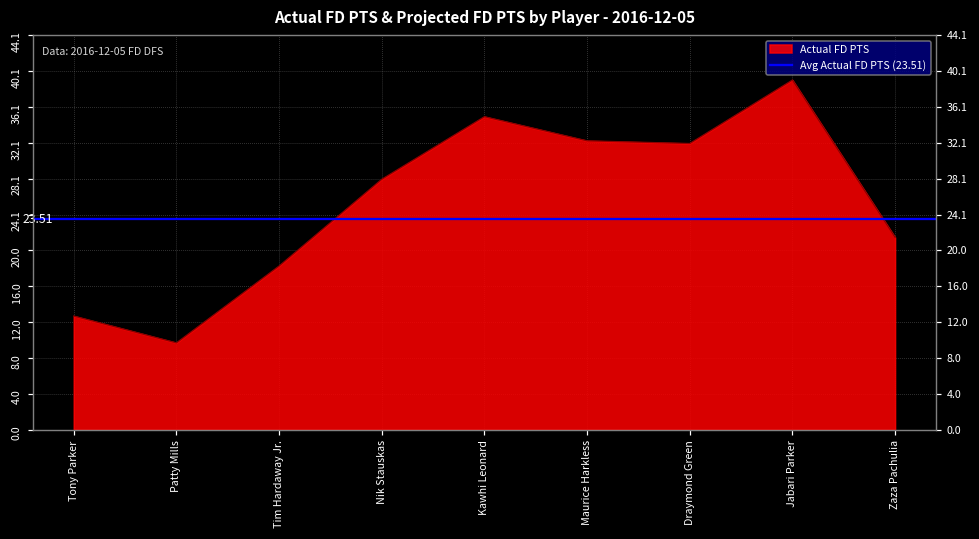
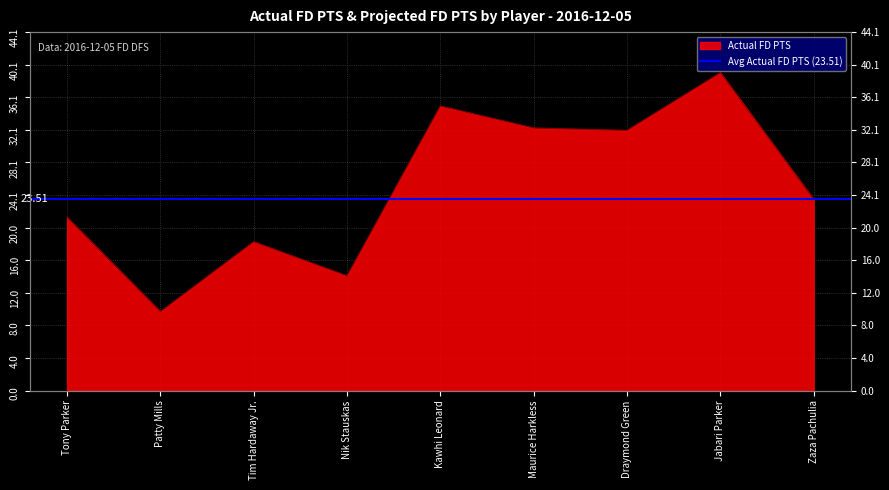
Tony Parker: 13 -> 21
Nik Stauskas: 28 -> 14
Zaza Pachulia: 22 -> 24
